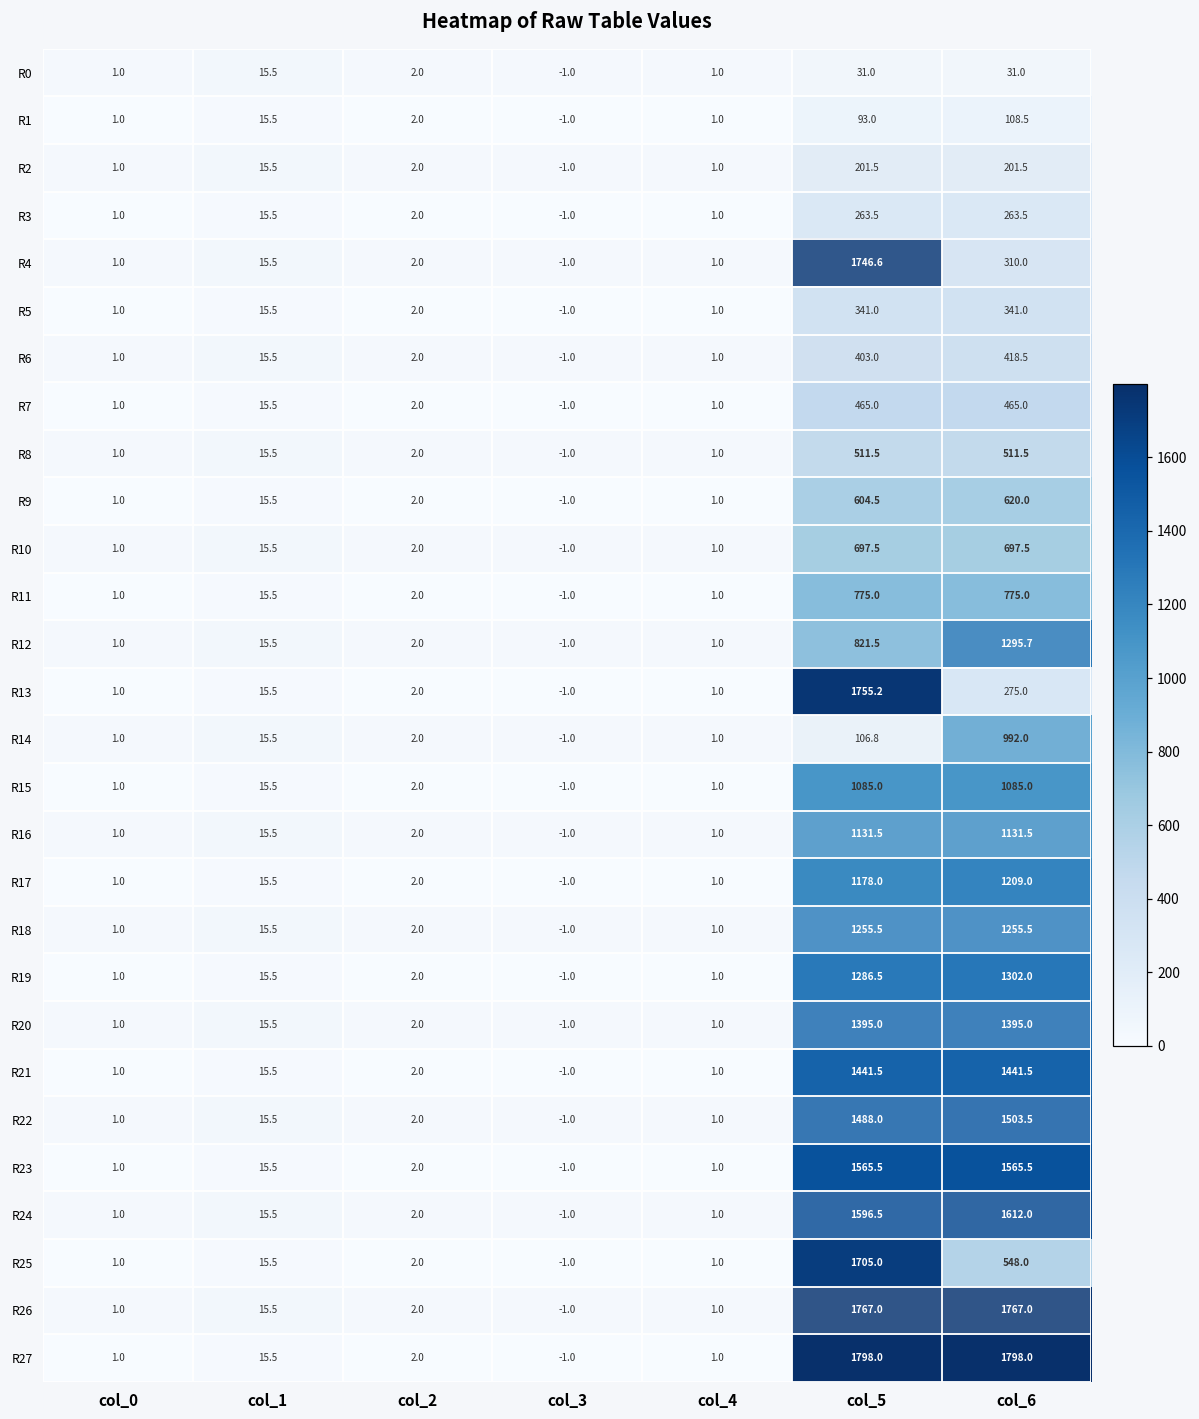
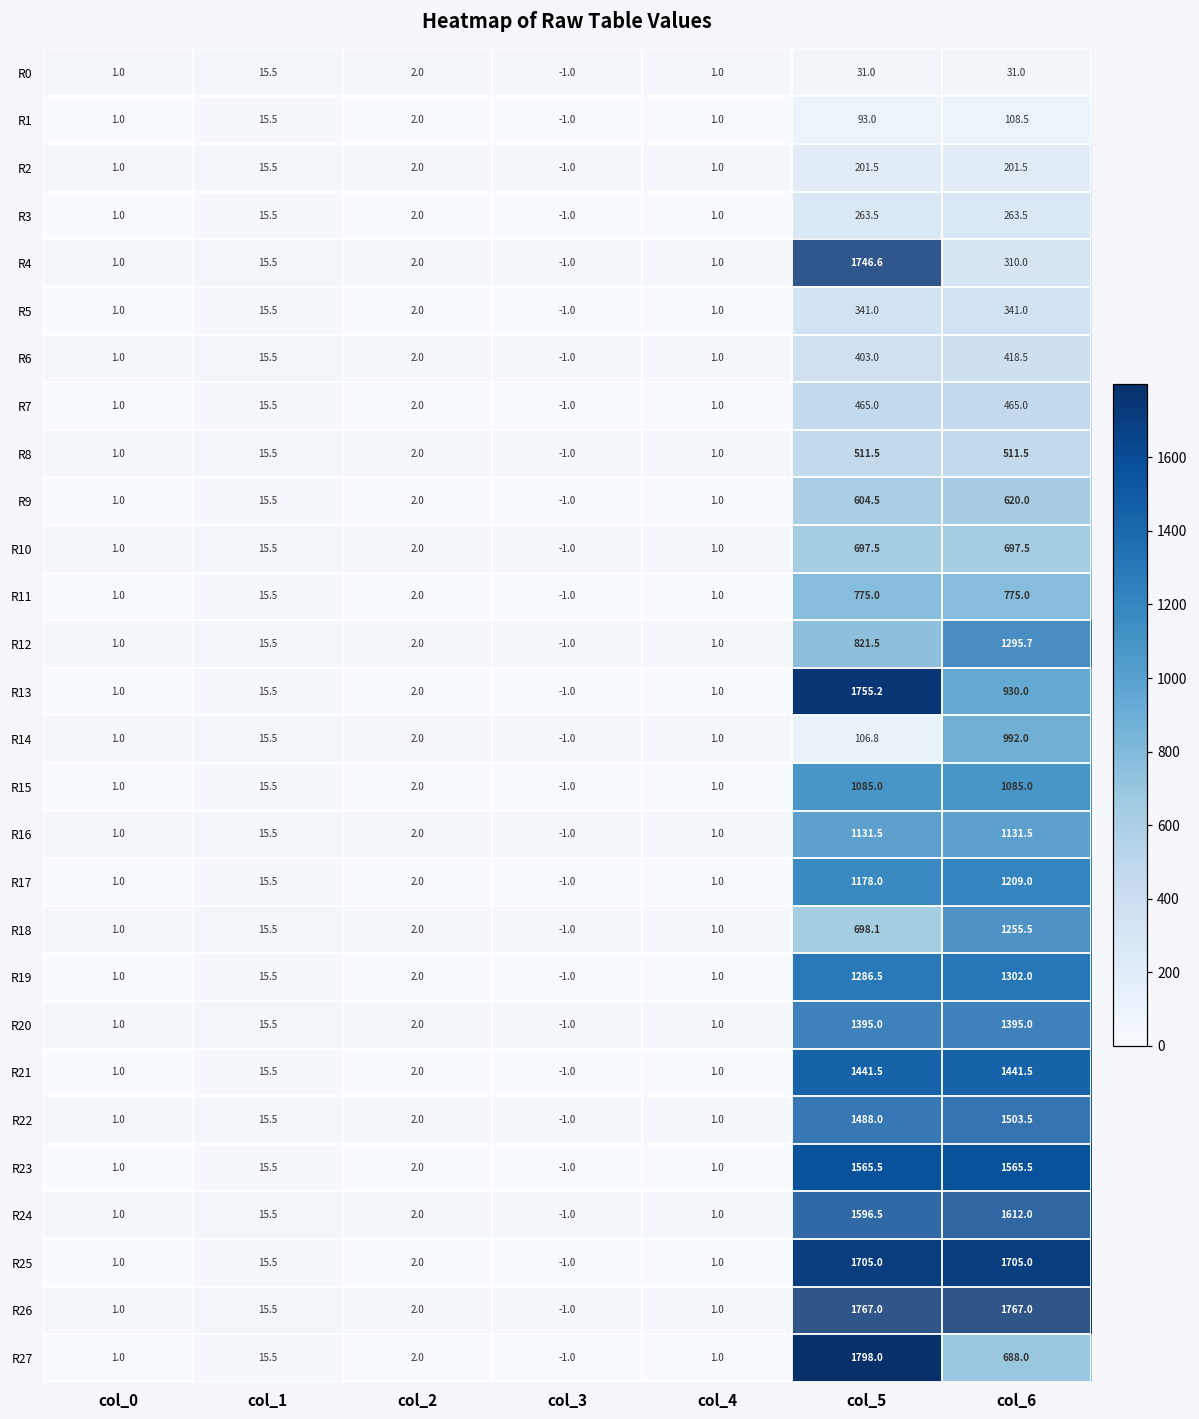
R13, col_6: 275.0 -> 930.0
R18, col_5: 1255.5 -> 698.1
R25, col_6: 548.0 -> 1705.0
R27, col_6: 1798.0 -> 688.0
